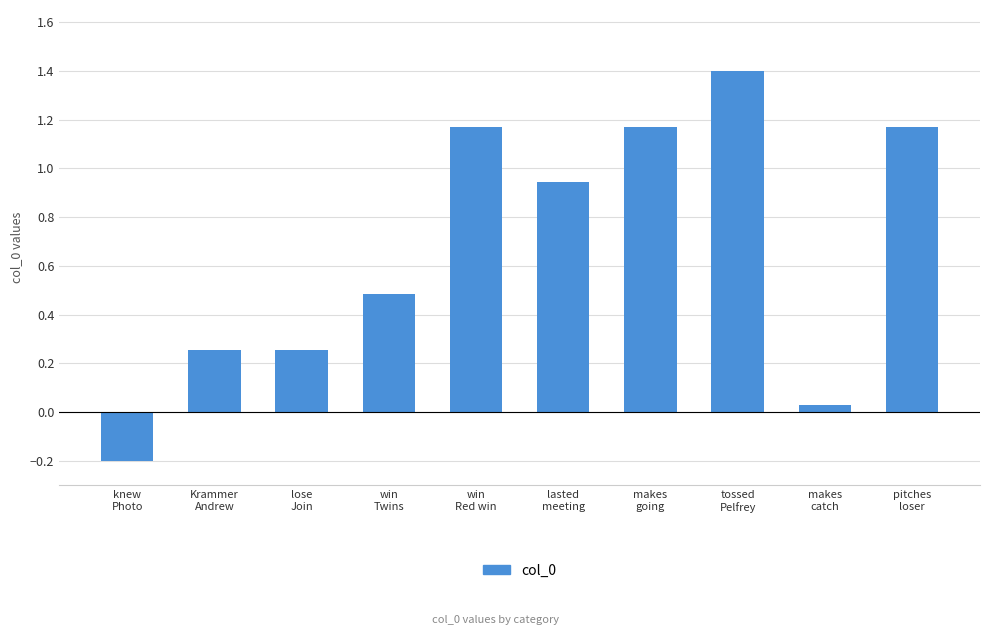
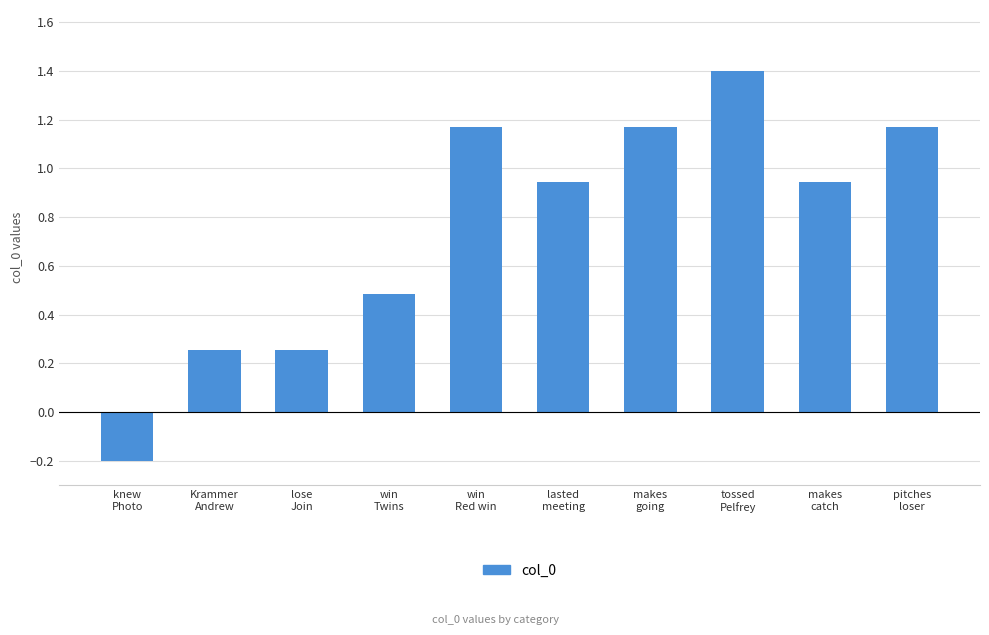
makes catch: 0.03 -> 0.94
